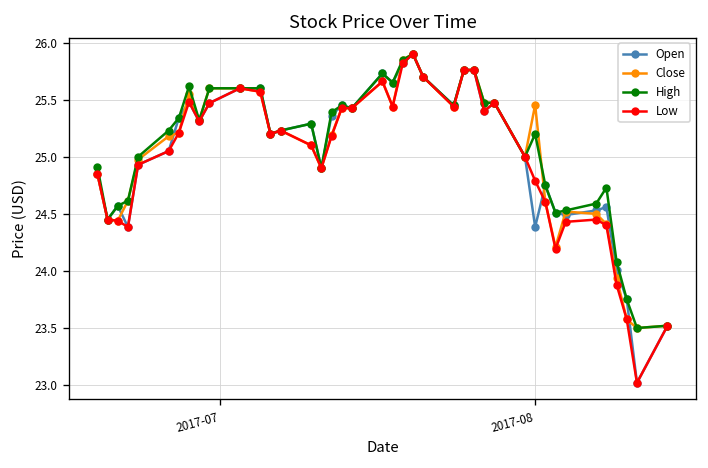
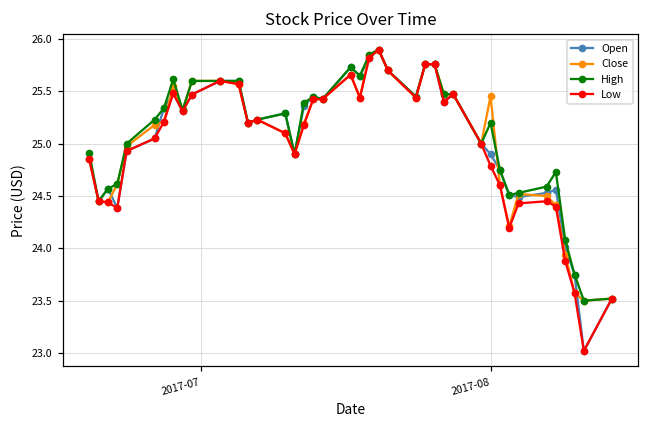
Open, 2017-08: 24.4 -> 24.9
